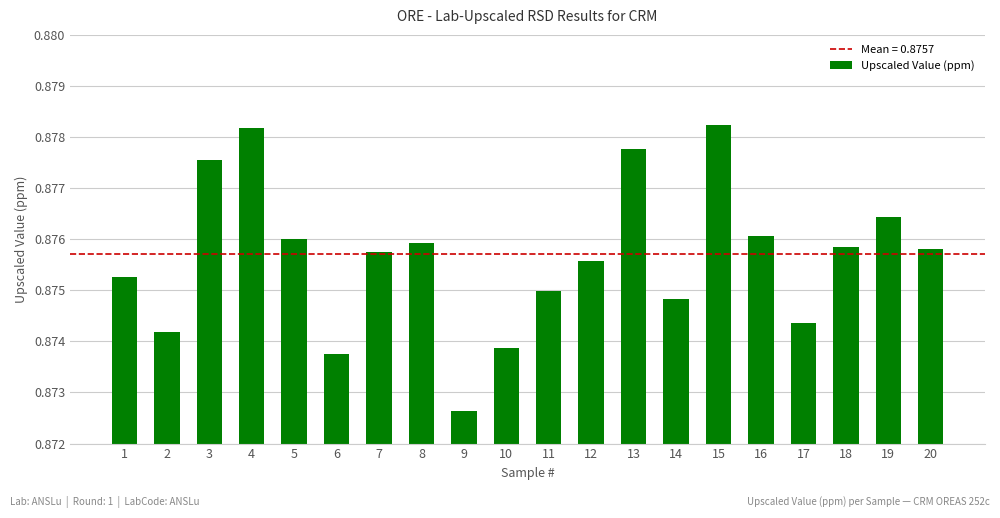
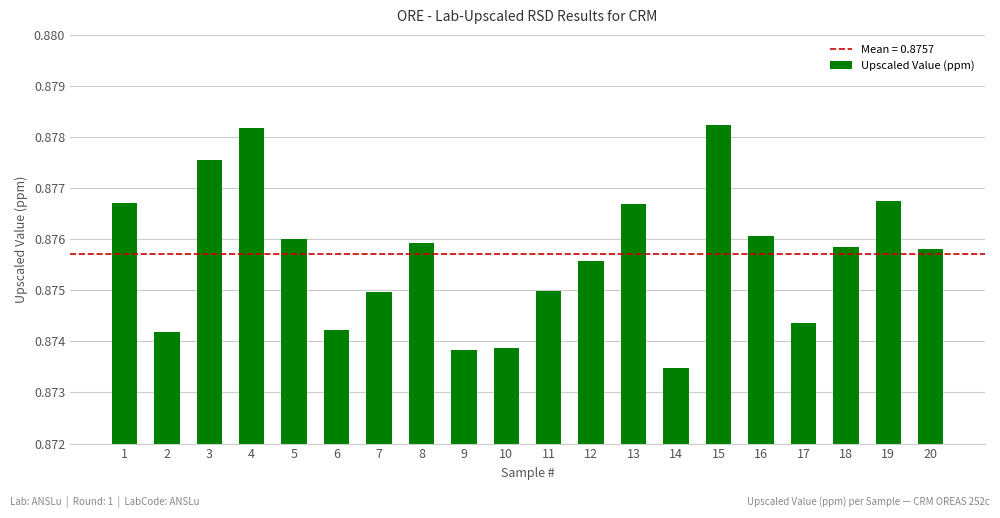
1: 0.8753 -> 0.8767
6: 0.8738 -> 0.8742
7: 0.8757 -> 0.8750
9: 0.8726 -> 0.8738
13: 0.8778 -> 0.8767
14: 0.8748 -> 0.8735
19: 0.8764 -> 0.8767
